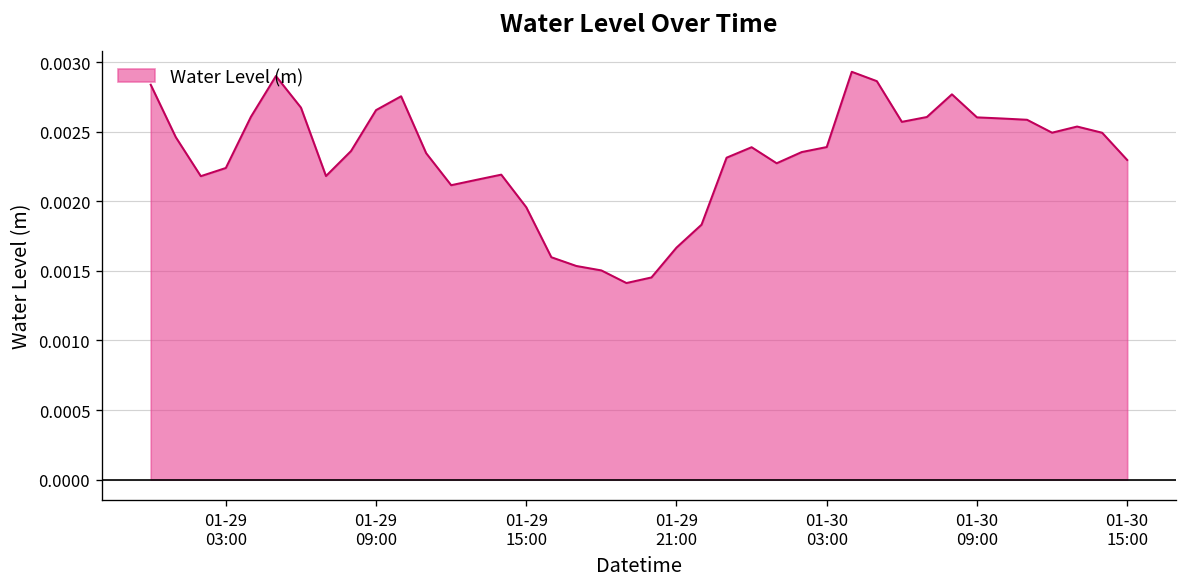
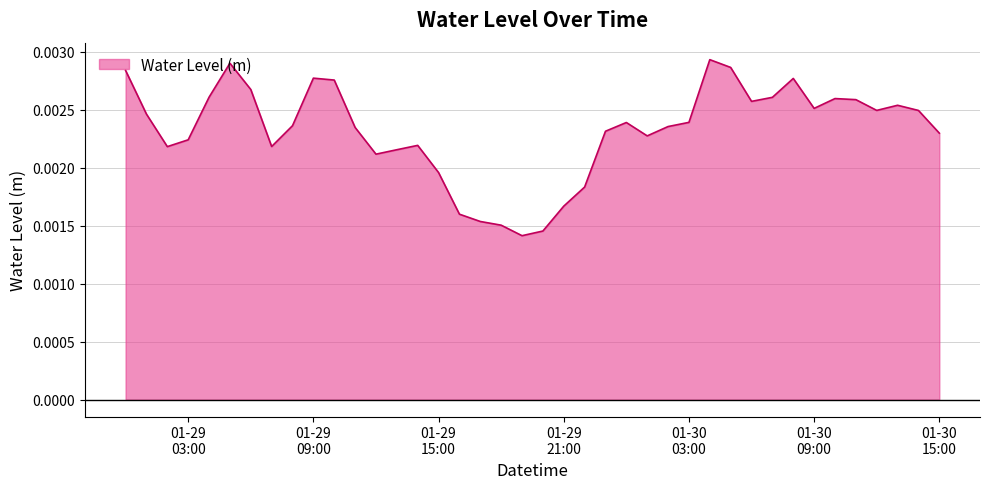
01-29 09:00: 0.00266 -> 0.00277
01-30 09:00: 0.00260 -> 0.00251
